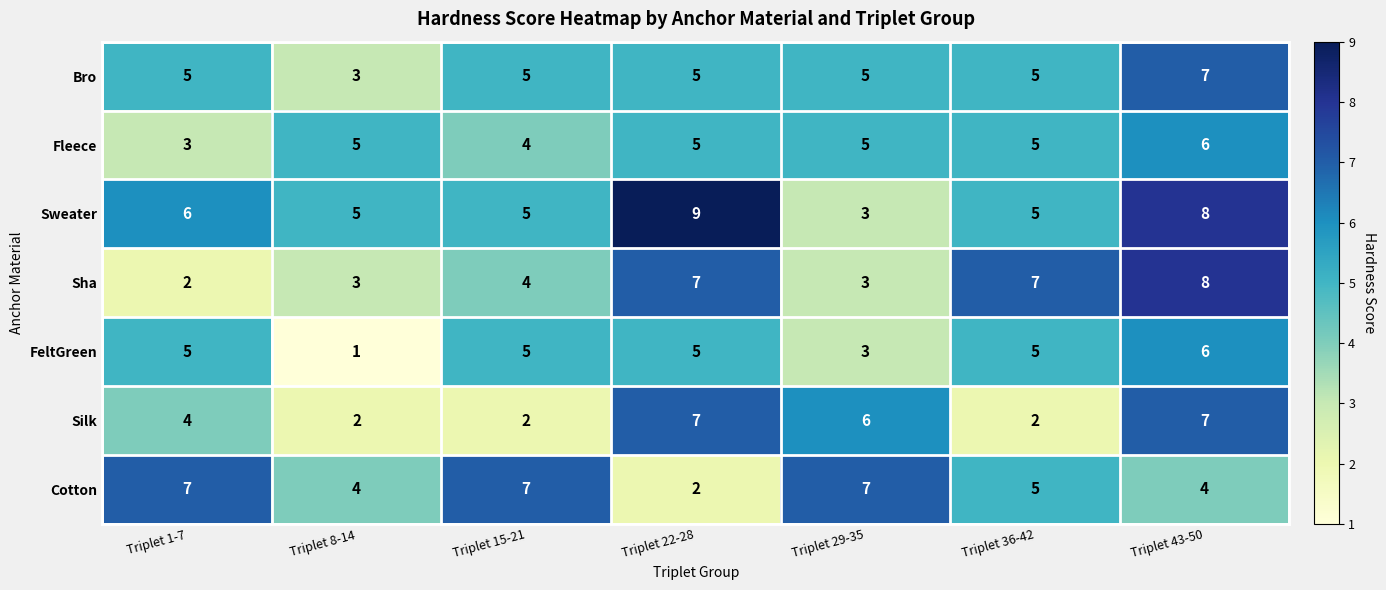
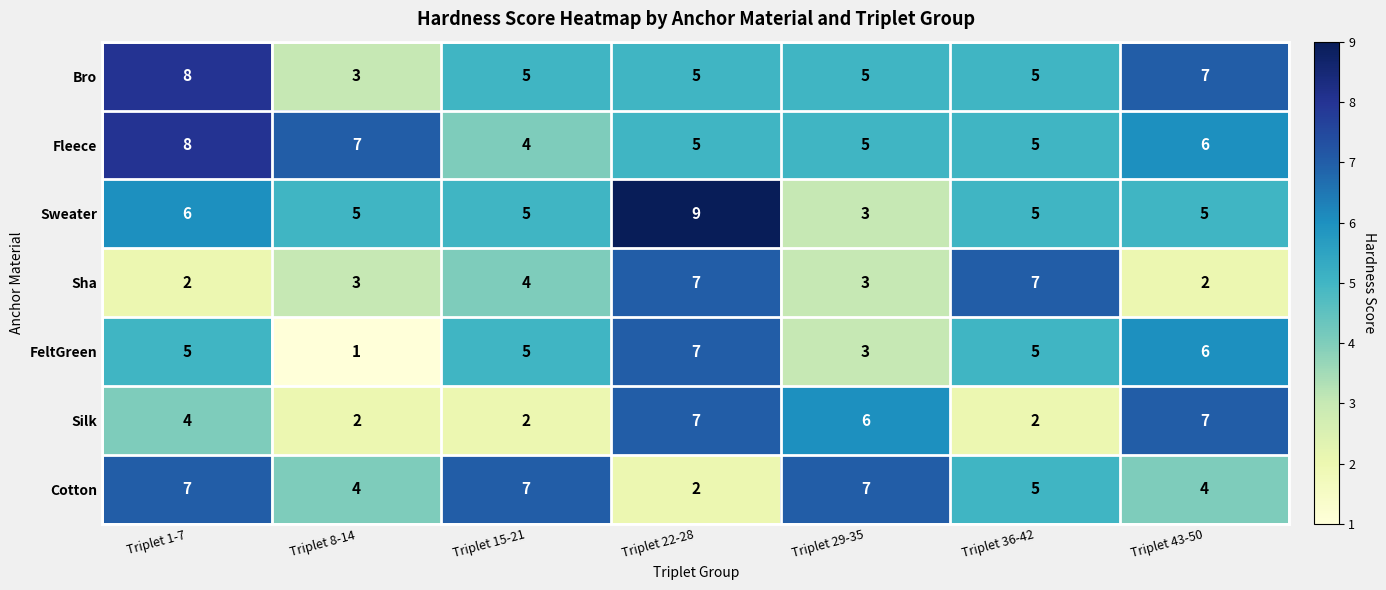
Bro, Triplet 1-7: 5 -> 8
Fleece, Triplet 1-7: 3 -> 8
Fleece, Triplet 8-14: 5 -> 7
Sweater, Triplet 43-50: 8 -> 5
Sha, Triplet 43-50: 8 -> 2
FeltGreen, Triplet 22-28: 5 -> 7
